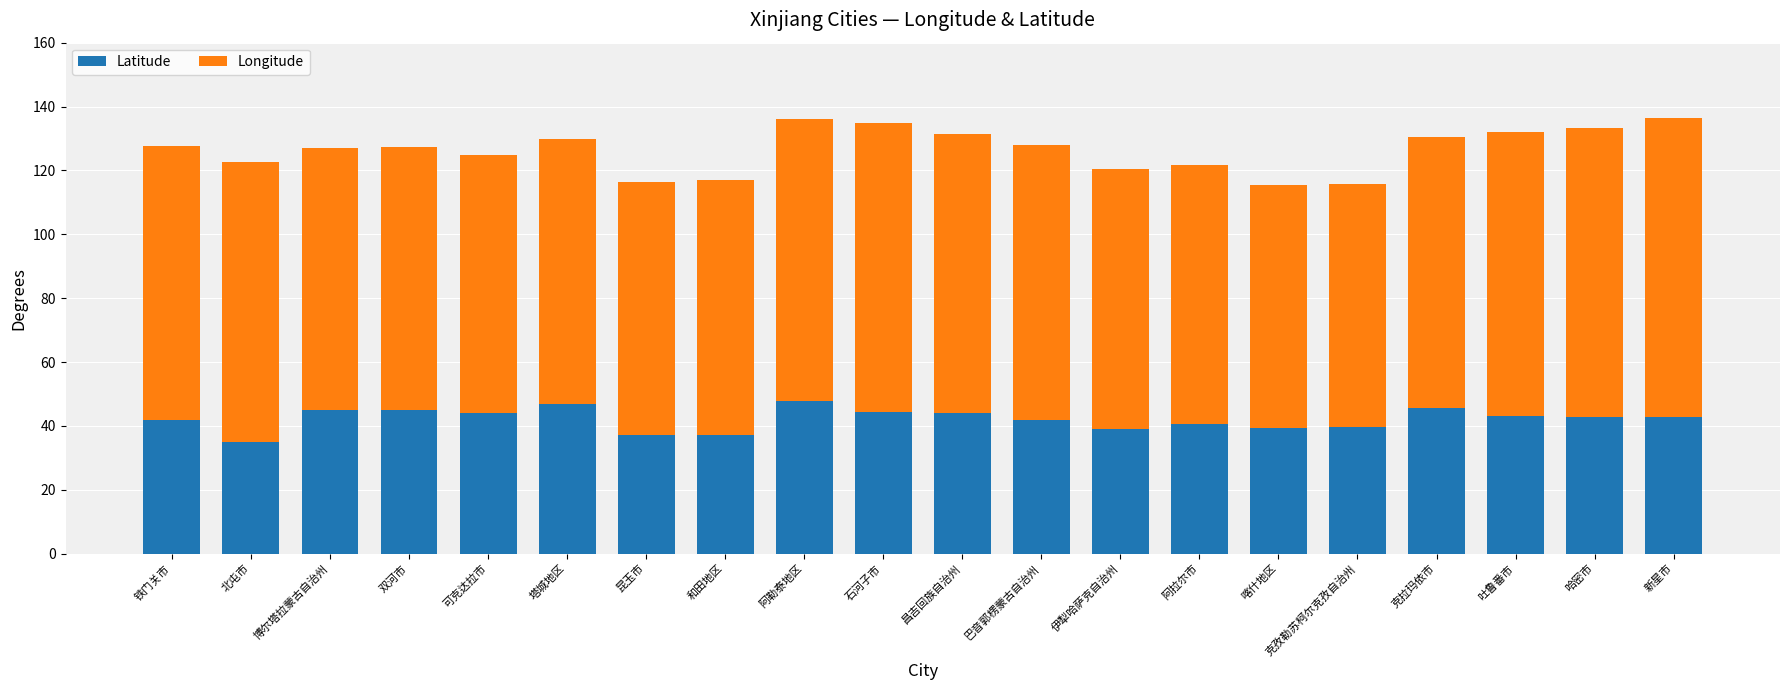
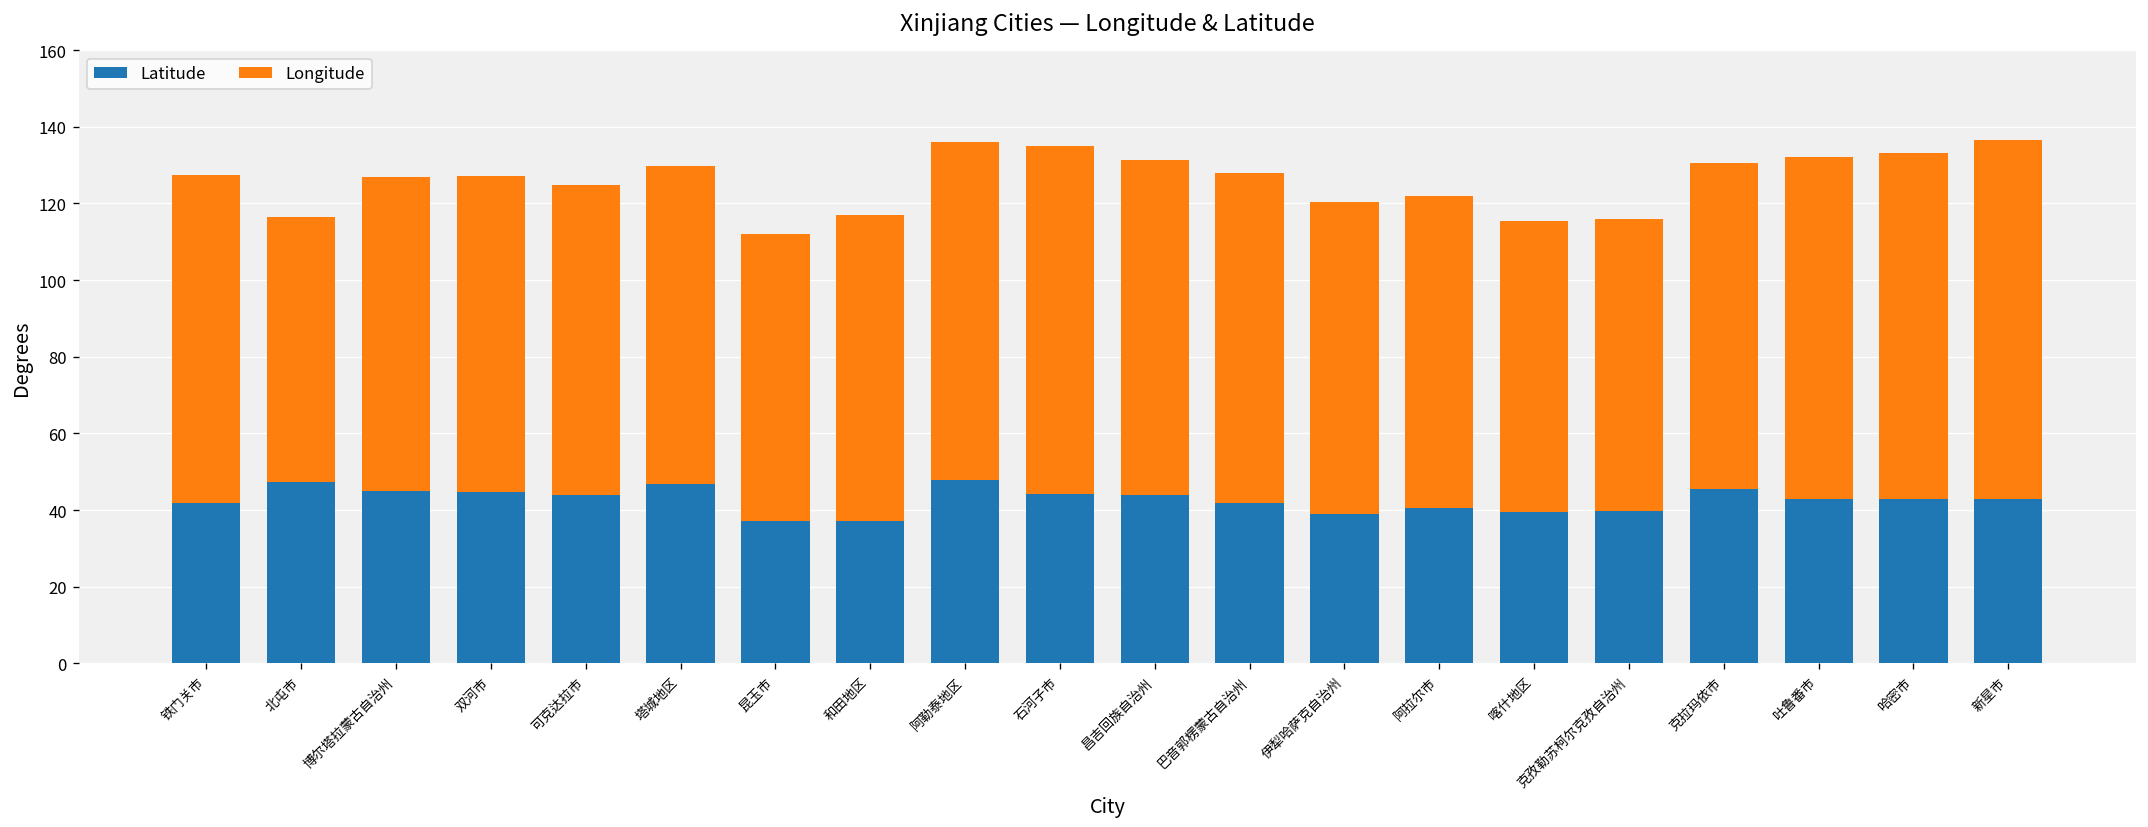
Latitude, 北屯市: 35 -> 47
Longitude, 北屯市: 88 -> 69
Longitude, 昆玉市: 79 -> 75
